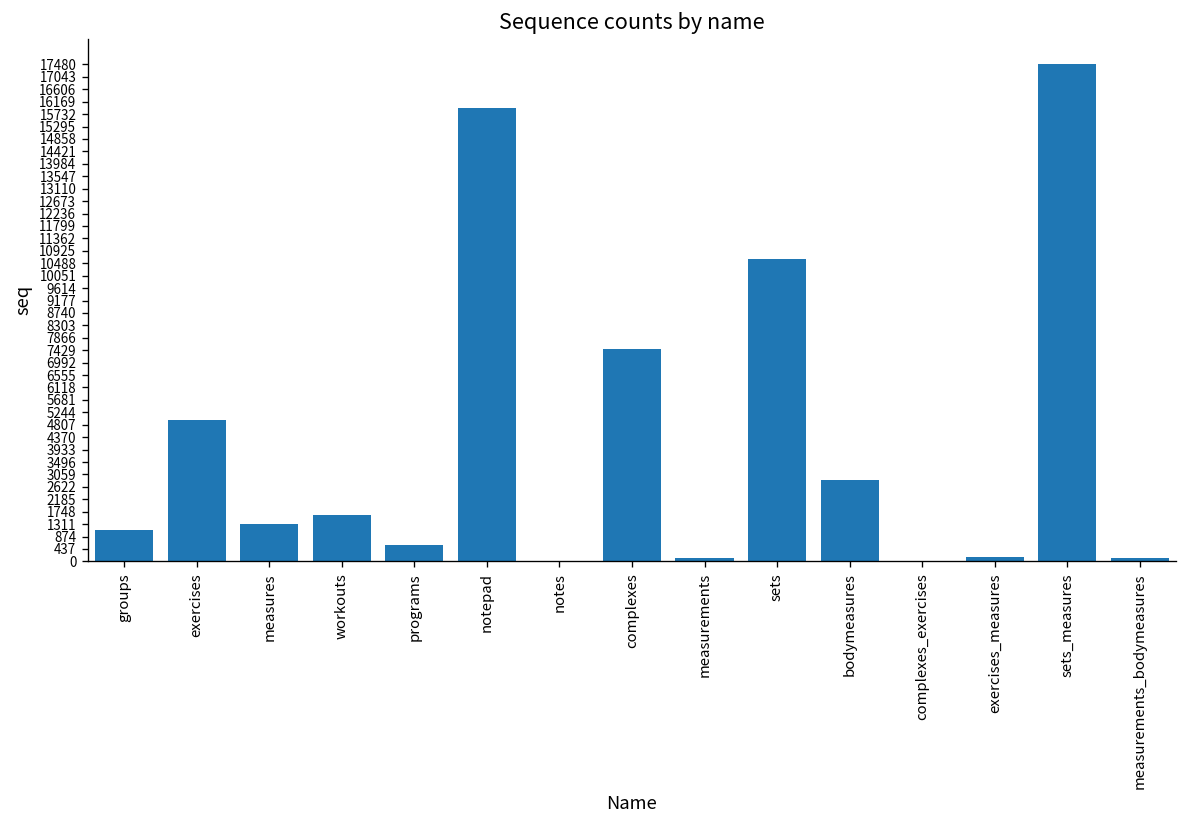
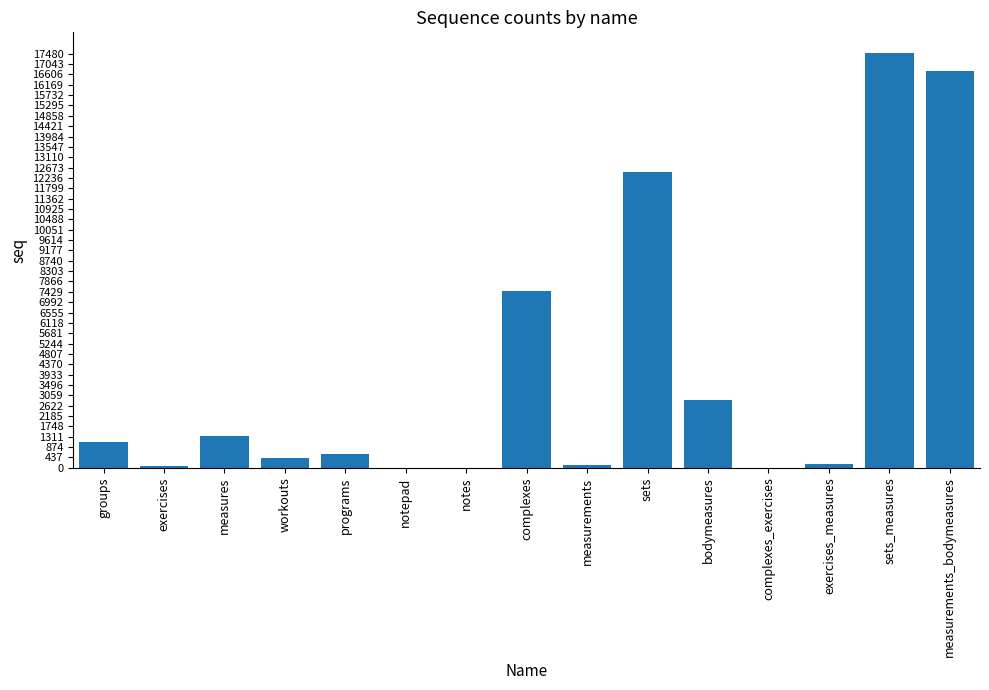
exercises: 5000 -> 100
workouts: 1700 -> 400
notepad: 16000 -> 0
sets: 10600 -> 12500
measurements_bodymeasures: 100 -> 16800
